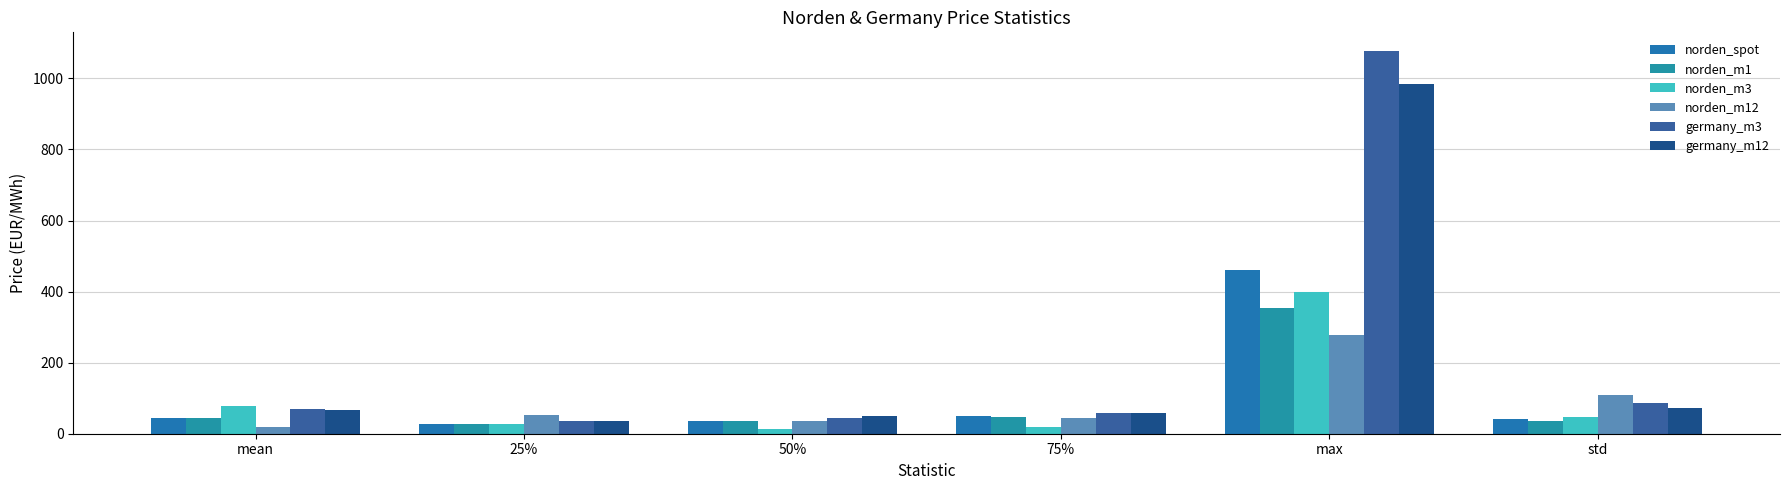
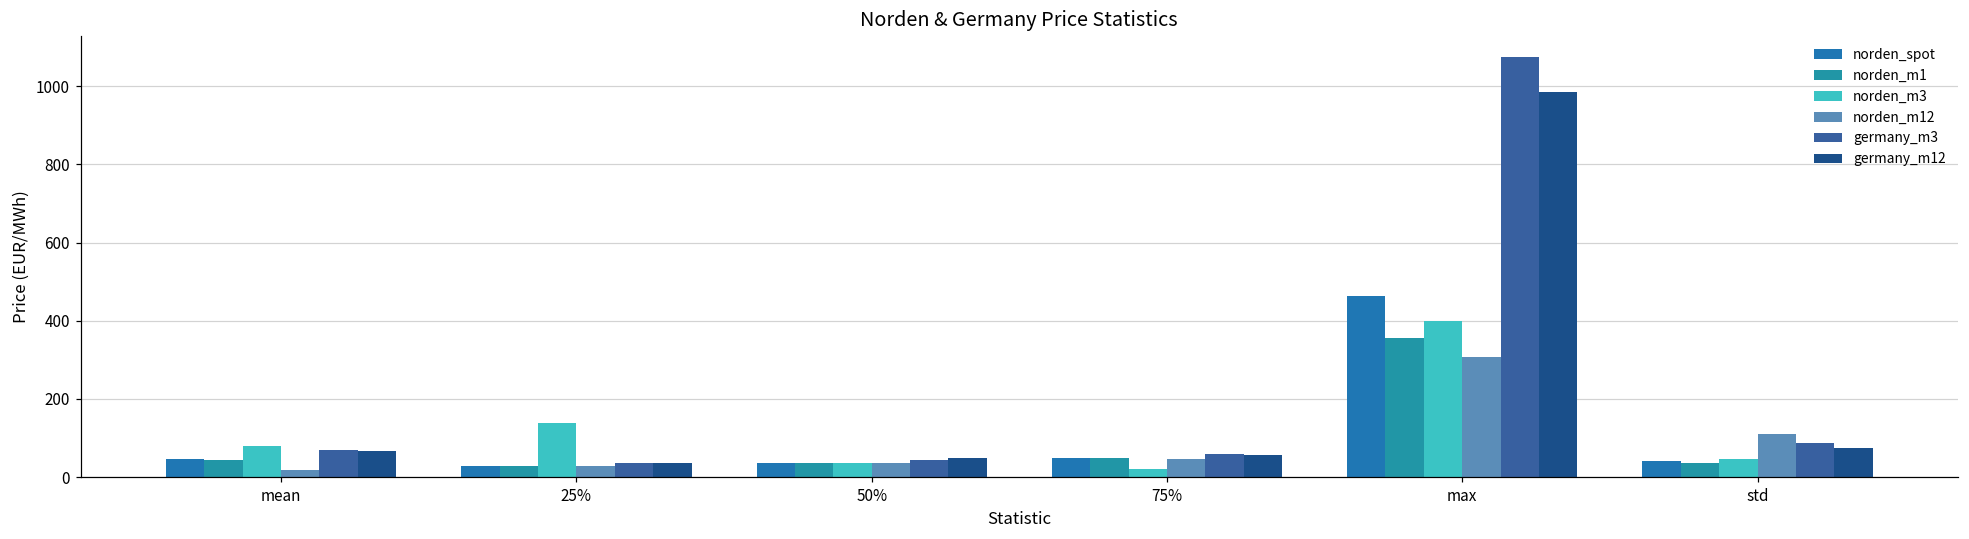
norden_m3, 25%: 30 -> 140
norden_m12, 25%: 50 -> 30
norden_m3, 50%: 10 -> 40
norden_m12, max: 280 -> 310
